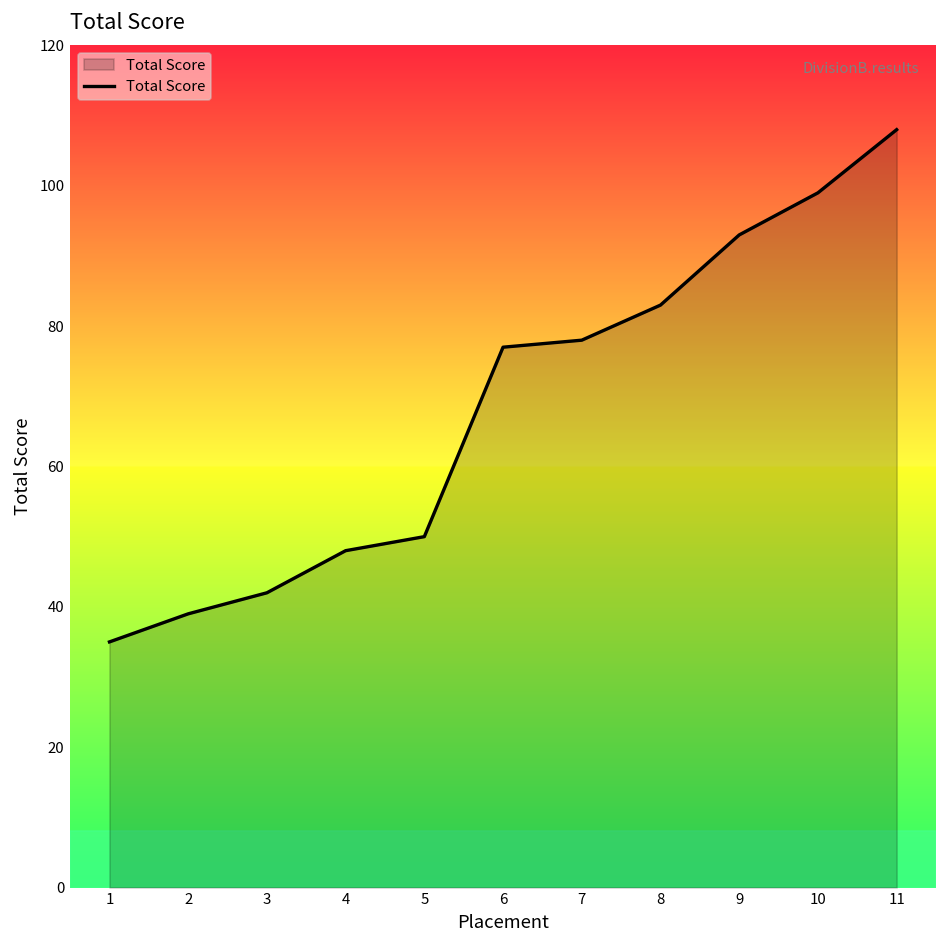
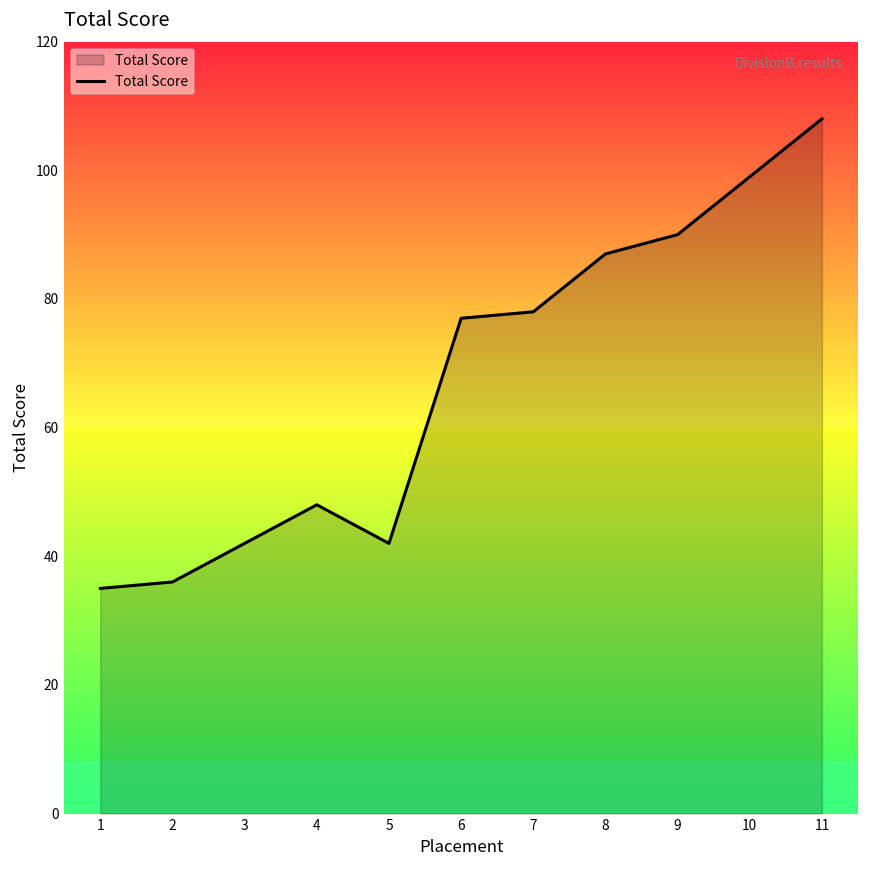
2: 39 -> 36
5: 50 -> 42
8: 83 -> 87
9: 93 -> 90
